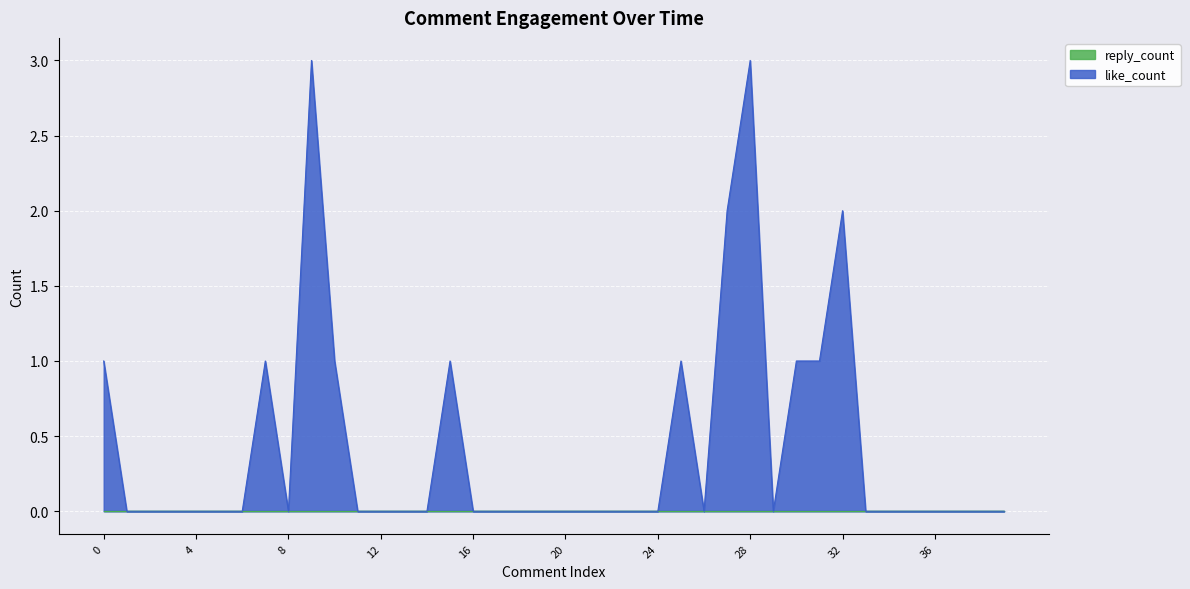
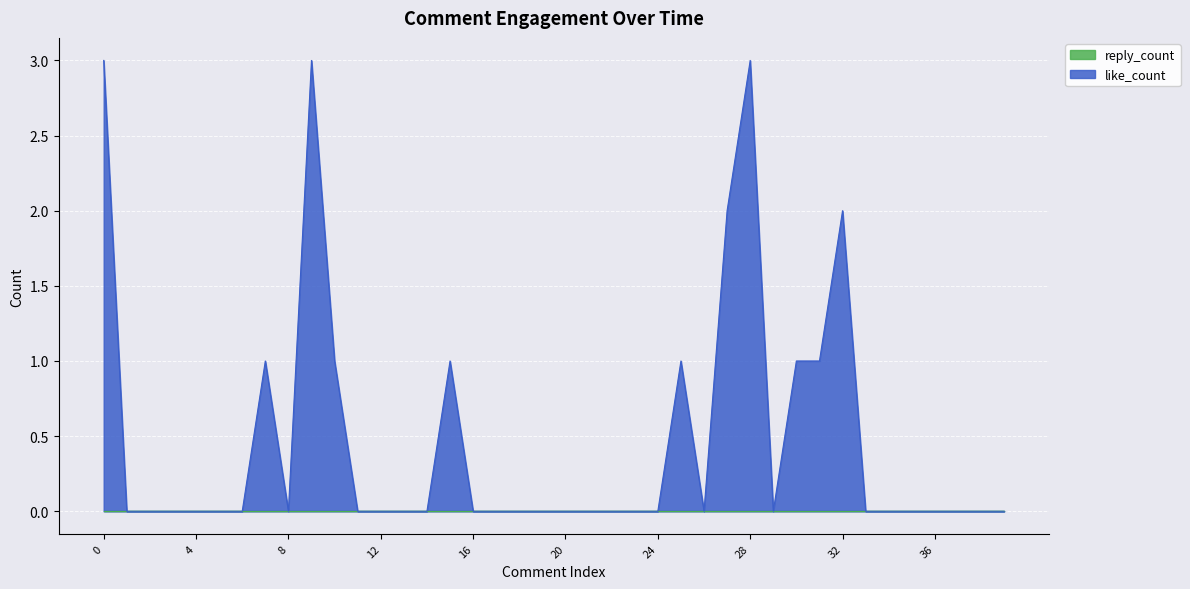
like_count, 0: 1 -> 3
